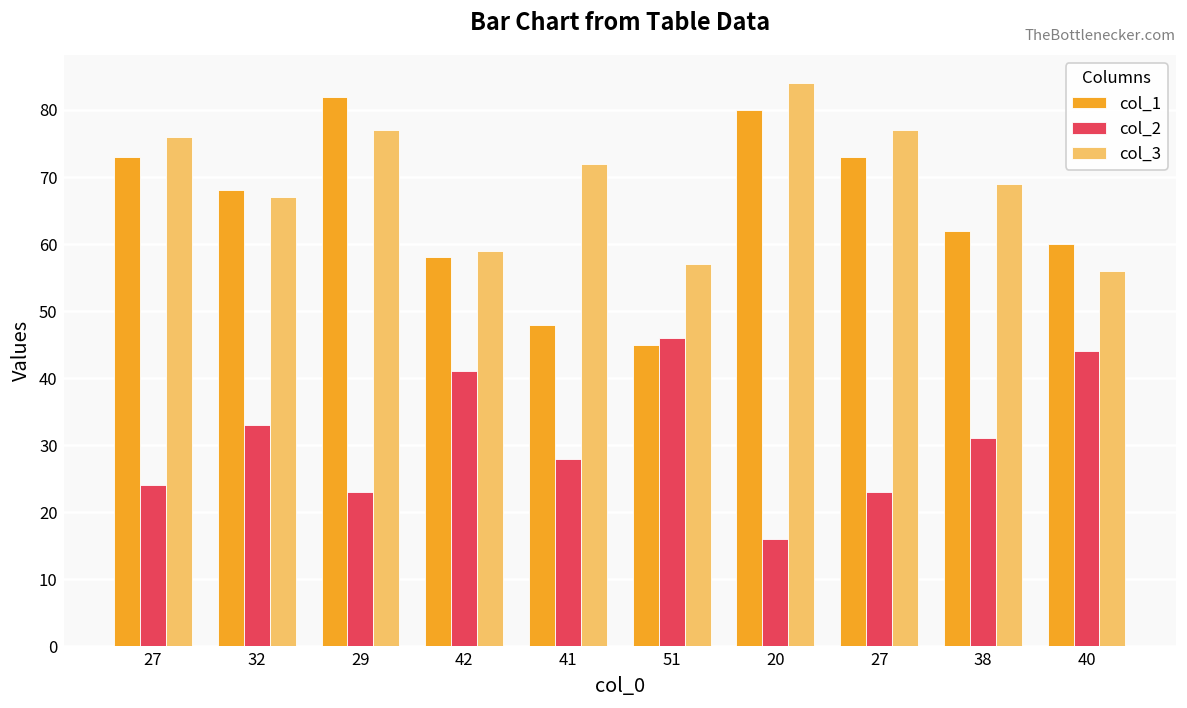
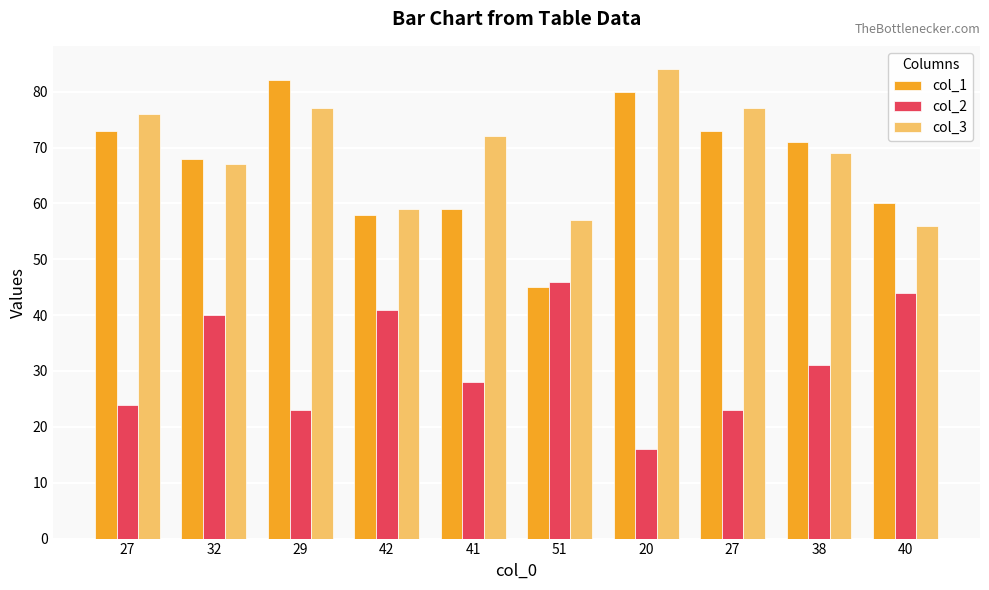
col_2, 32: 33 -> 40
col_1, 41: 48 -> 59
col_1, 38: 62 -> 71
